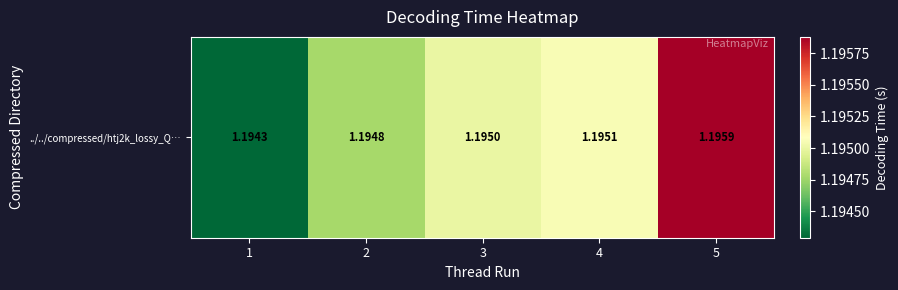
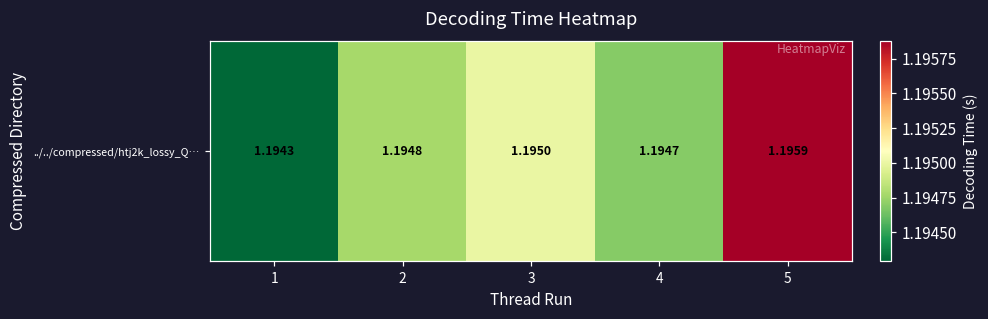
../../compressed/htj2k_lossy_Q…, 4: 1.1951 -> 1.1947
